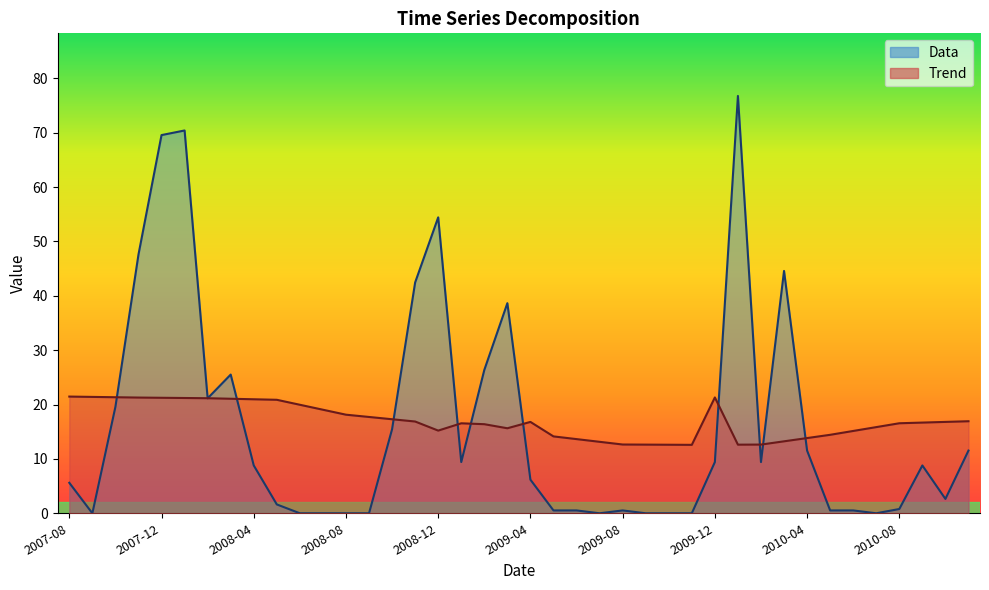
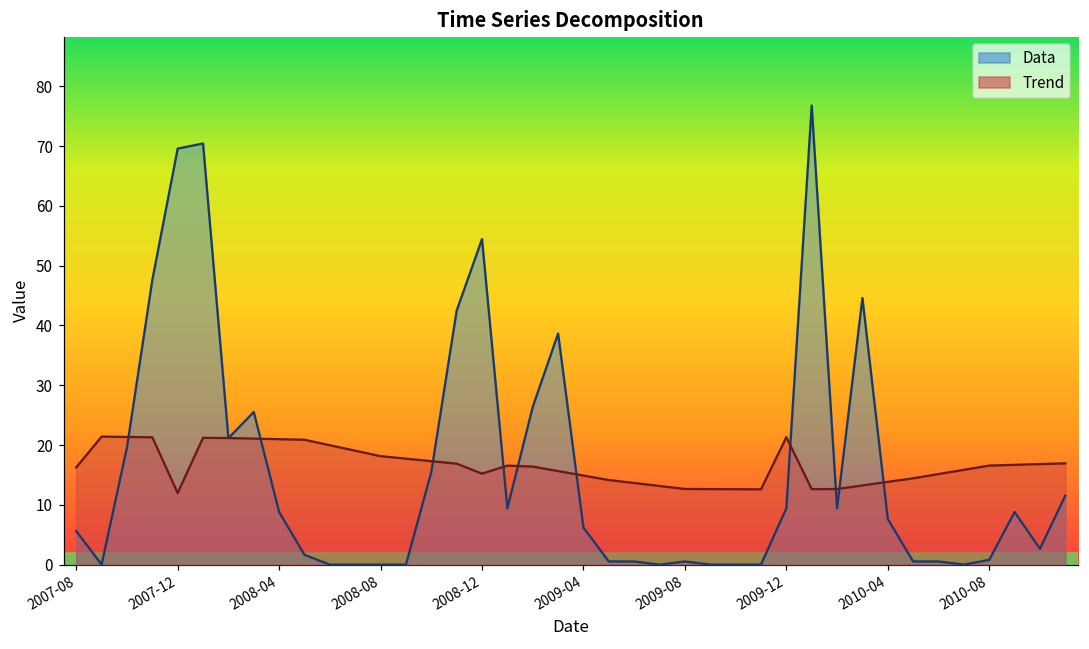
Trend, 2007-08: 21 -> 16
Trend, 2007-12: 21 -> 12
Trend, 2009-04: 17 -> 15
Data, 2010-04: 12 -> 8
